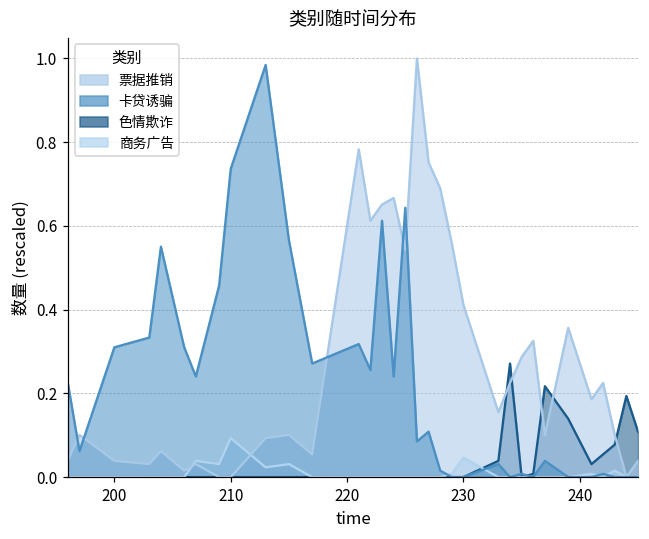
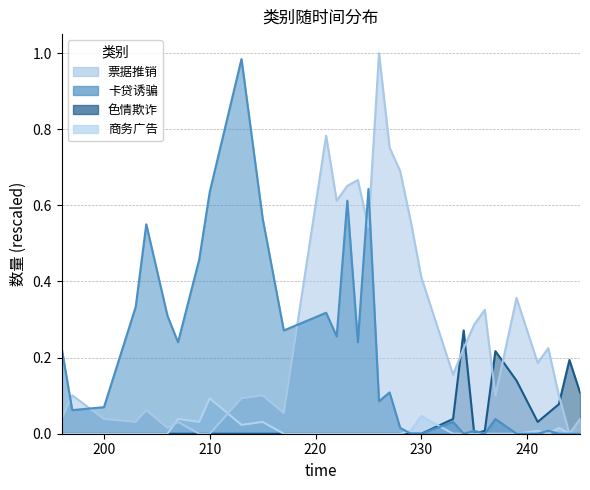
卡贷诱骗, 200: 0.31 -> 0.07
卡贷诱骗, 210: 0.74 -> 0.64
